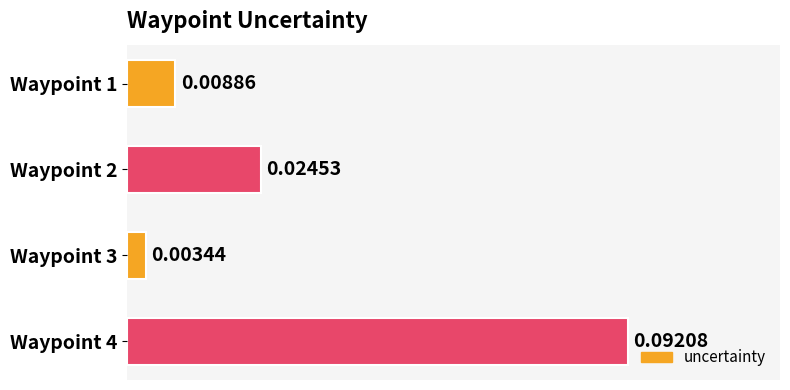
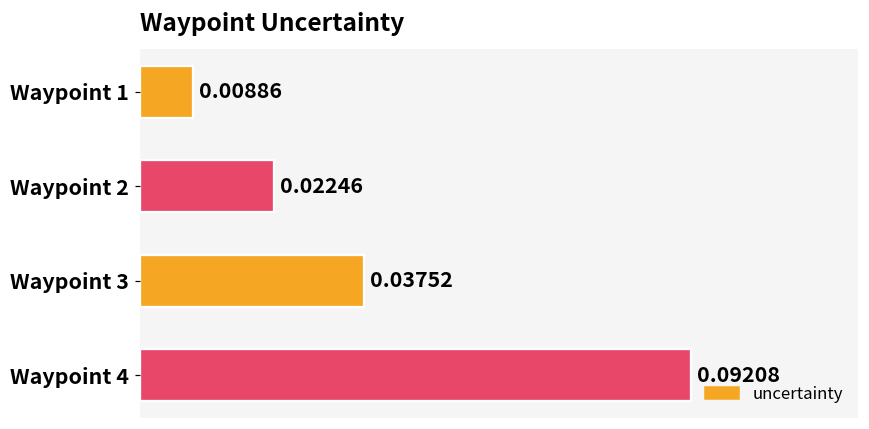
Waypoint 2: 0.02453 -> 0.02246
Waypoint 3: 0.00344 -> 0.03752
